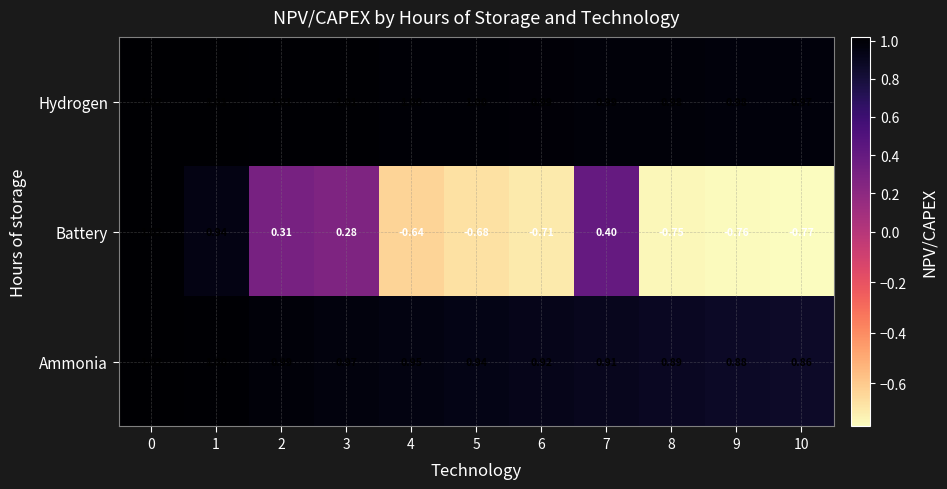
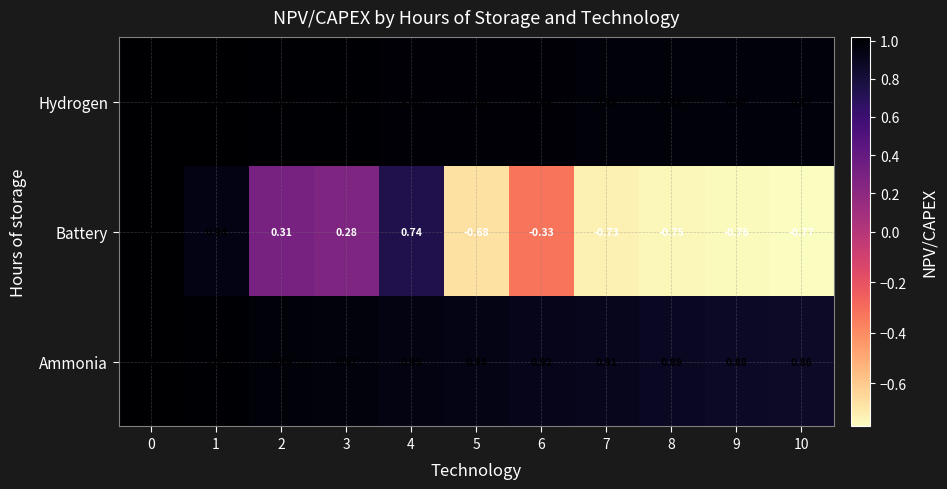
Battery, 4: -0.64 -> 0.74
Battery, 6: -0.71 -> -0.33
Battery, 7: 0.40 -> -0.73
